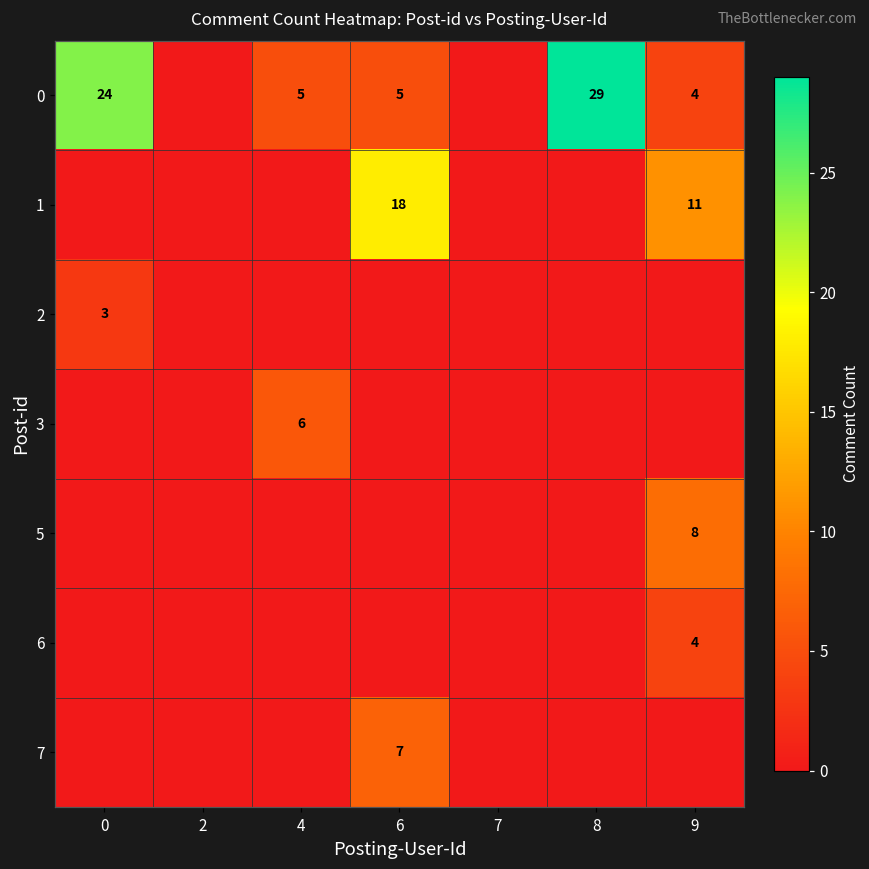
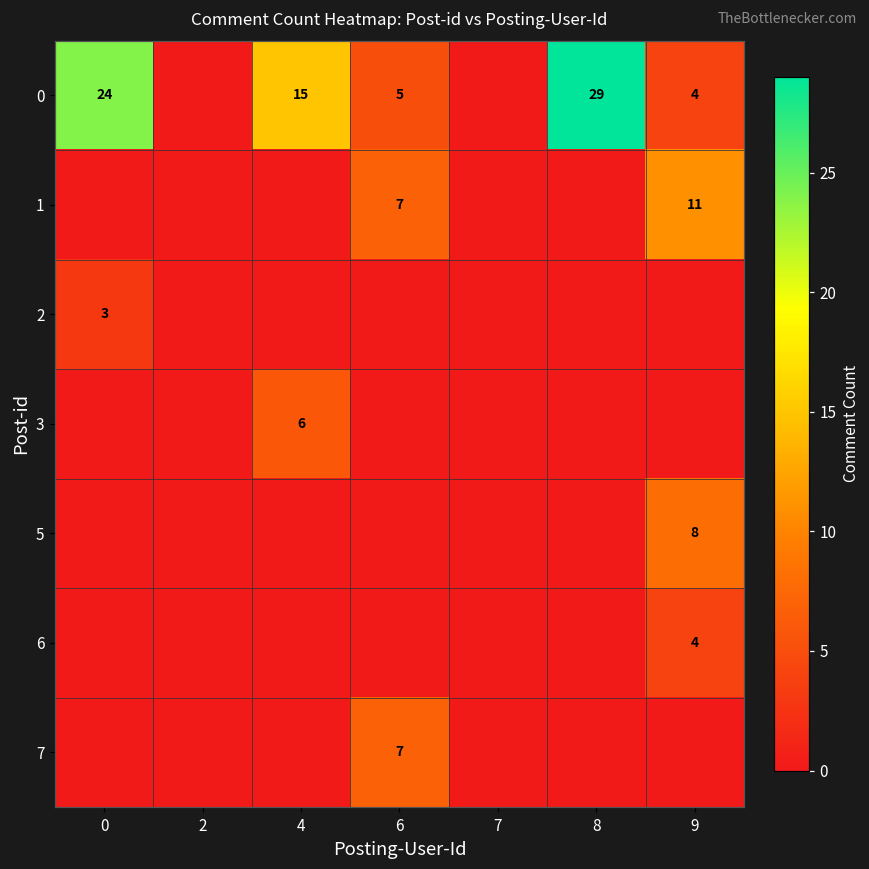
0, 4: 5 -> 15
1, 6: 18 -> 7
